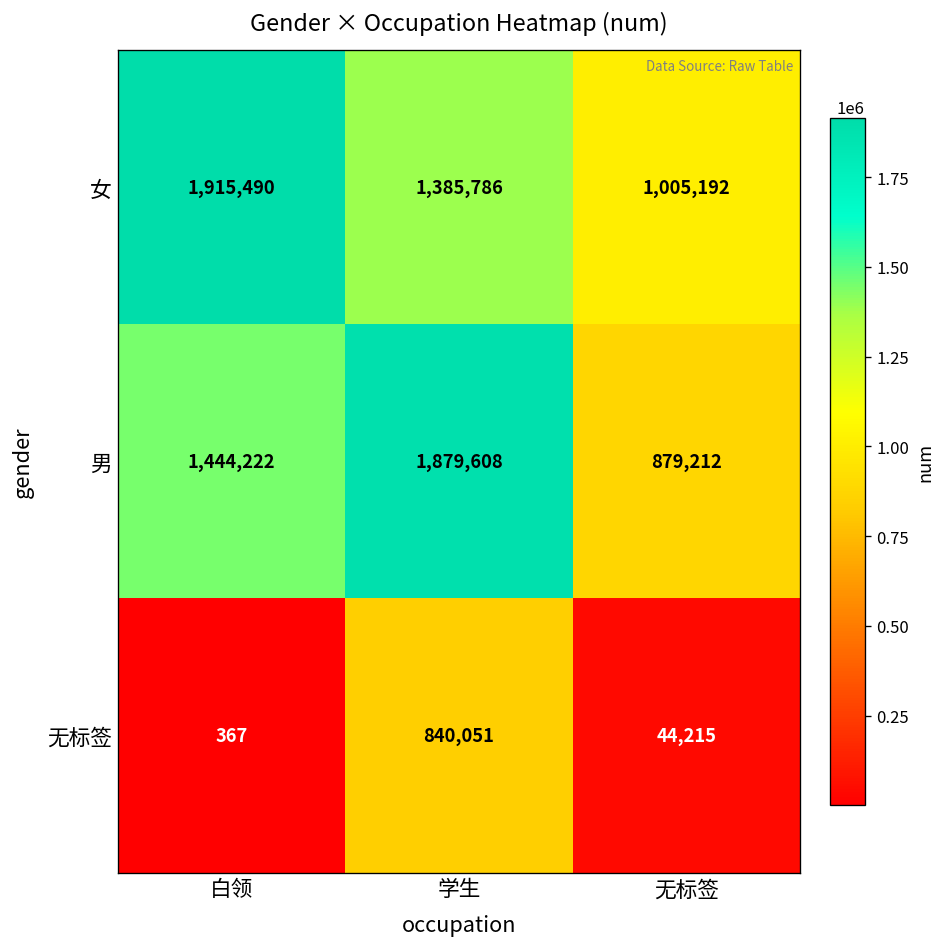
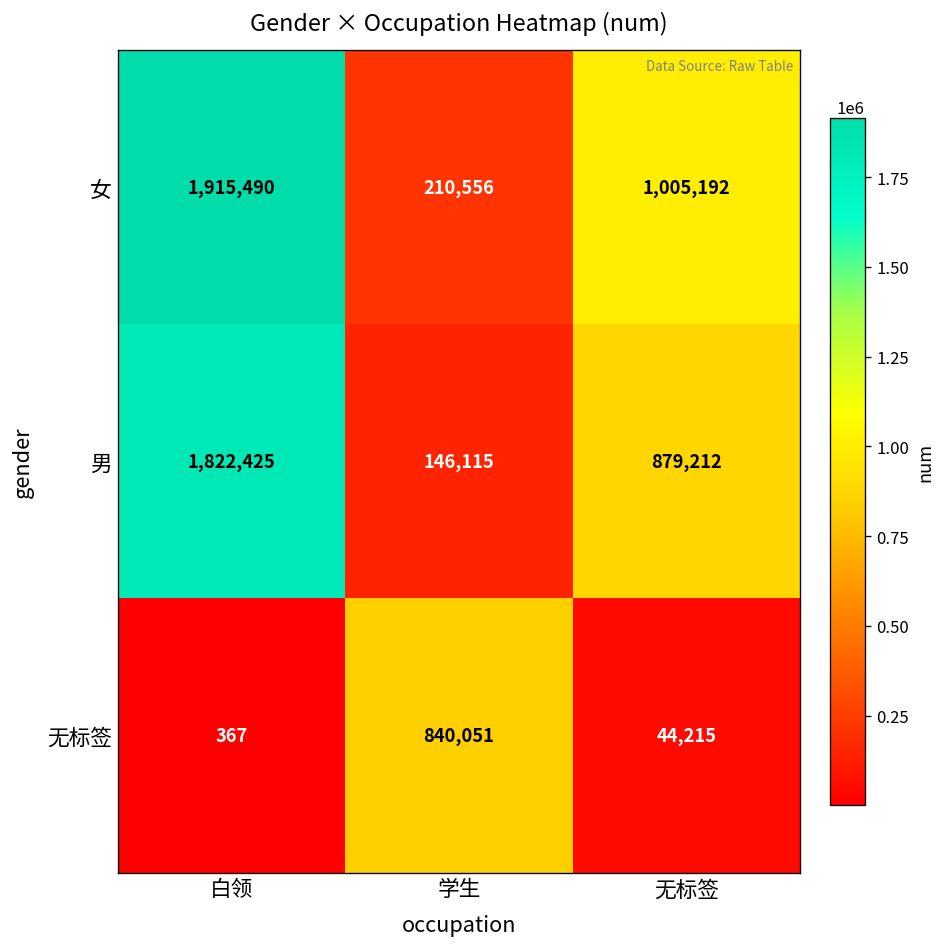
女, 学生: 1,385,786 -> 210,556
男, 白领: 1,444,222 -> 1,822,425
男, 学生: 1,879,608 -> 146,115
